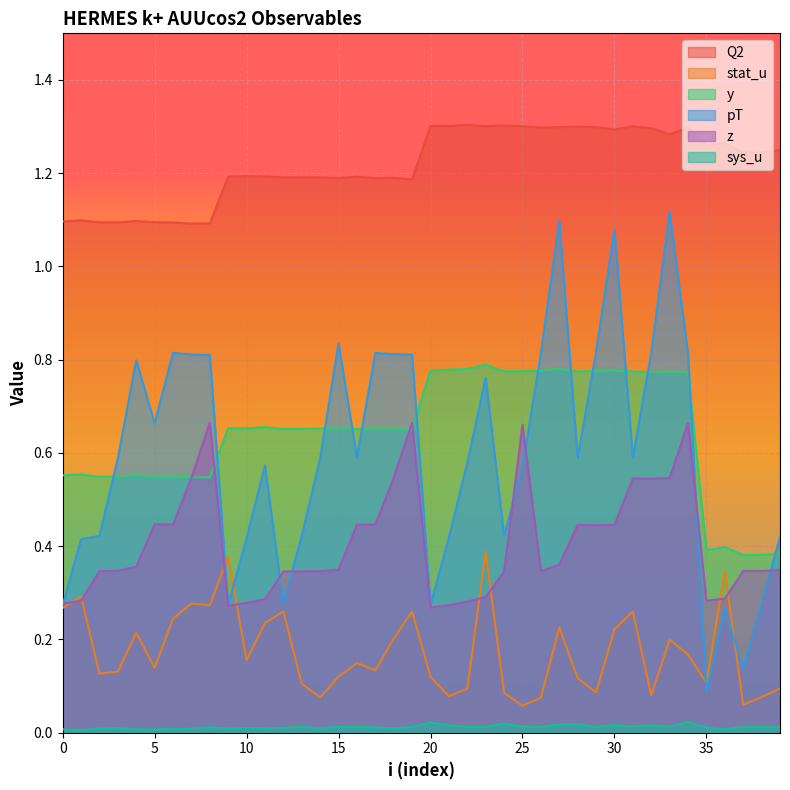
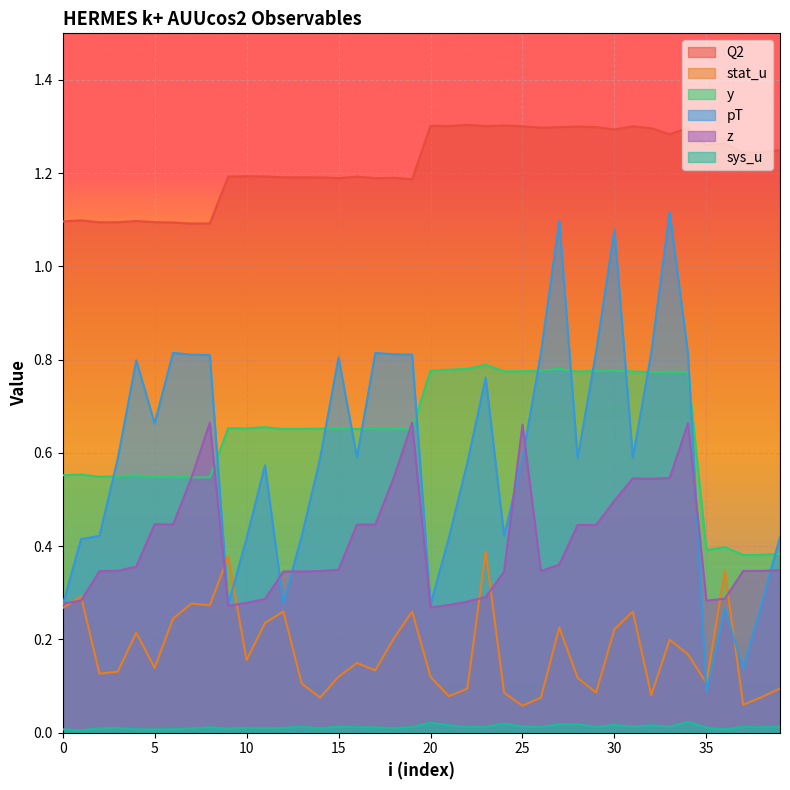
pT, 15: 0.83 -> 0.81
pT, 25: 0.57 -> 0.59
z, 30: 0.45 -> 0.50
